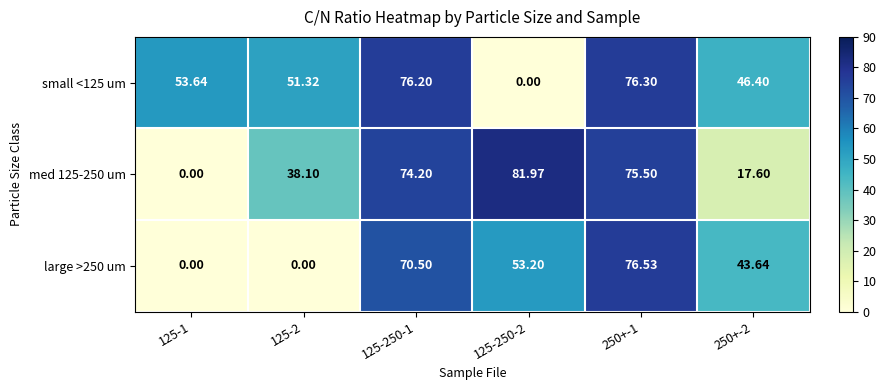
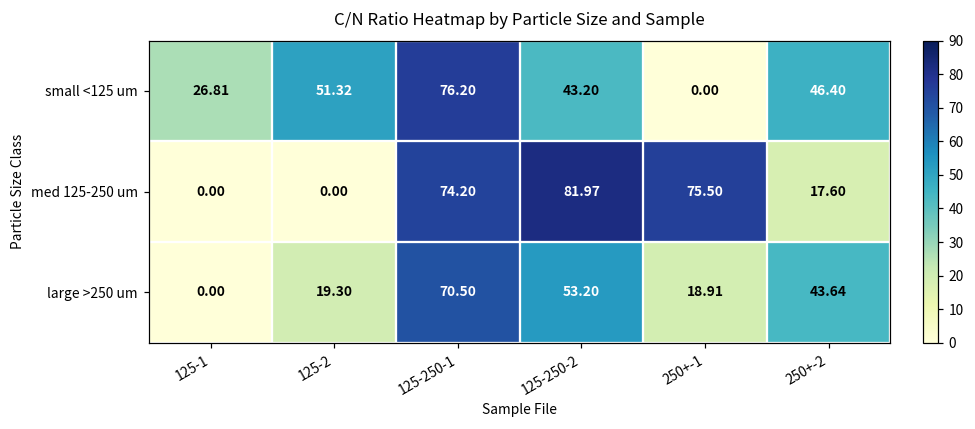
small <125 um, 125-1: 53.64 -> 26.81
small <125 um, 125-250-2: 0.00 -> 43.20
small <125 um, 250+-1: 76.30 -> 0.00
med 125-250 um, 125-2: 38.10 -> 0.00
large >250 um, 125-2: 0.00 -> 19.30
large >250 um, 250+-1: 76.53 -> 18.91
